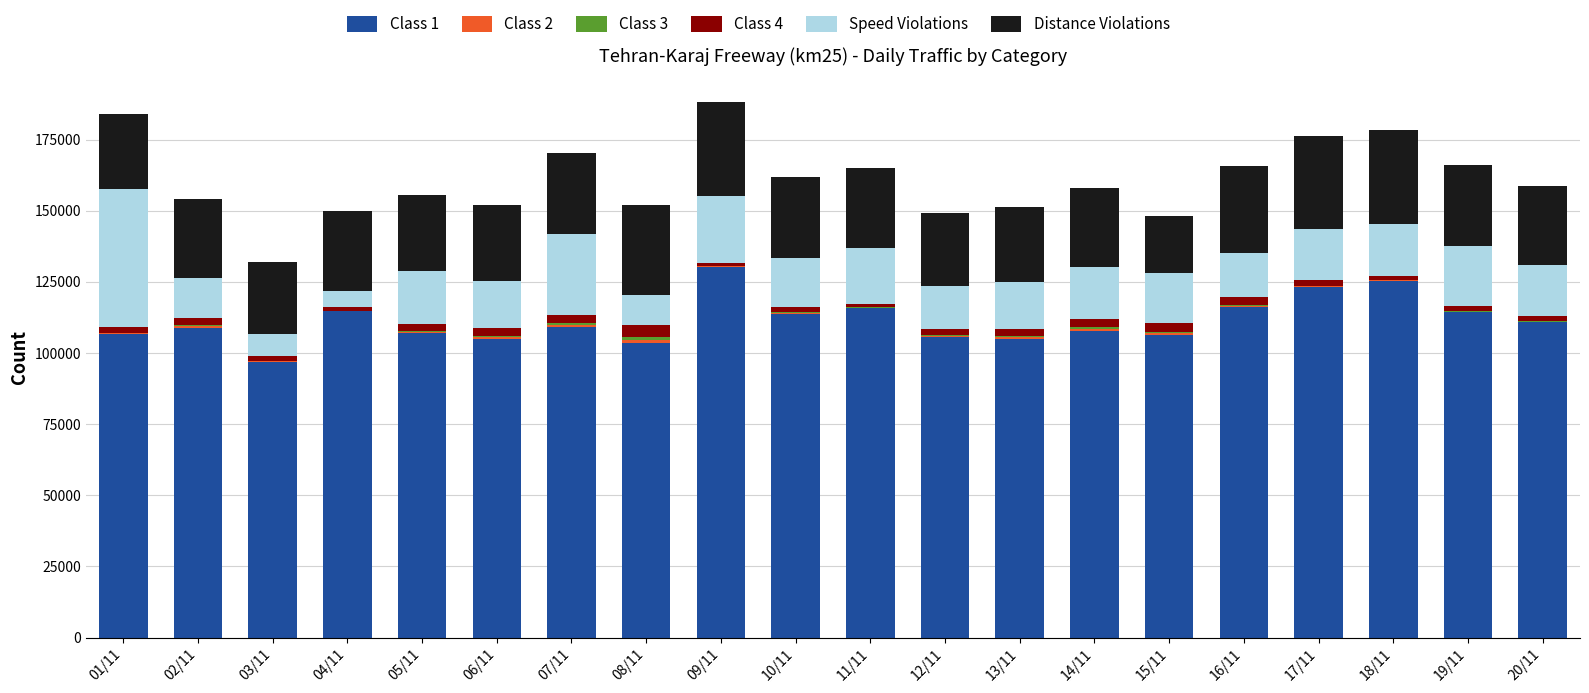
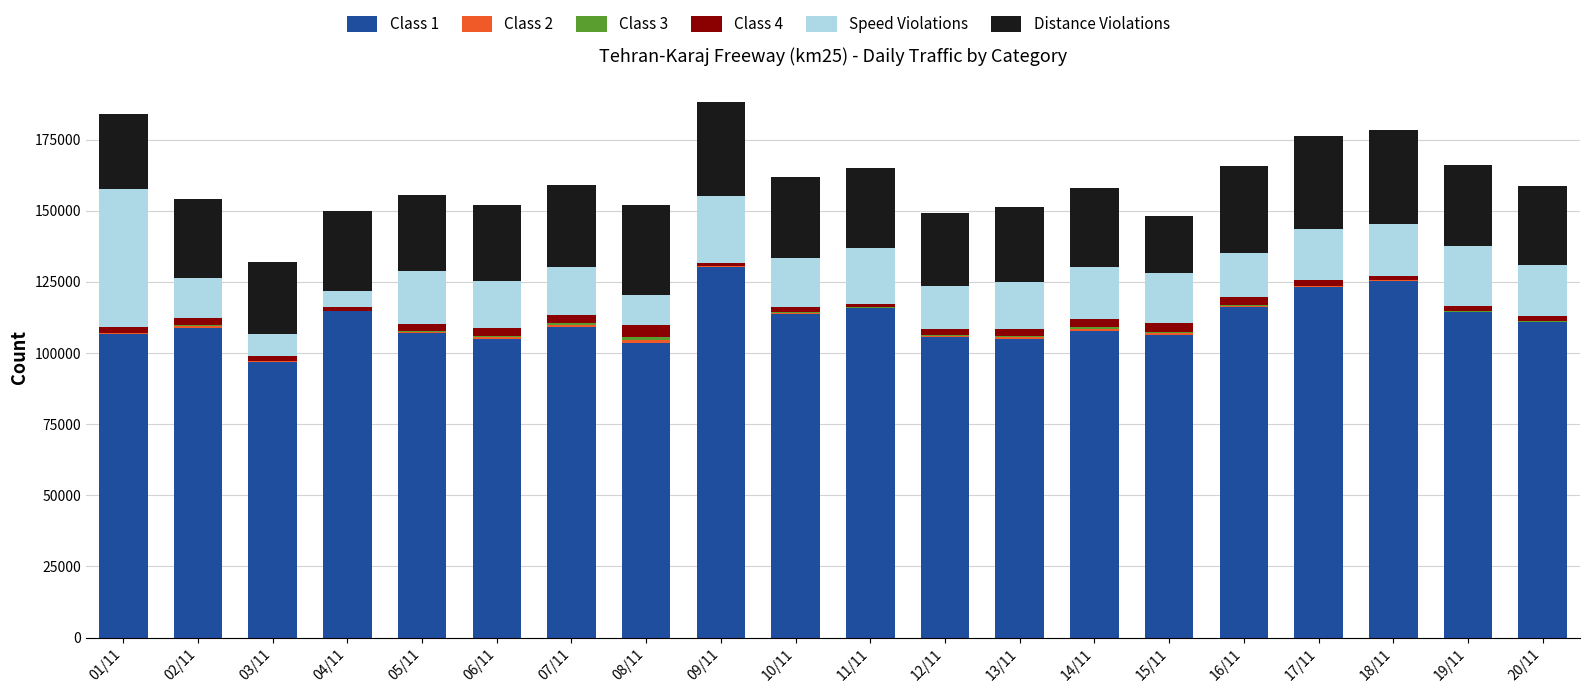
Speed Violations, 07/11: 28000 -> 17000
